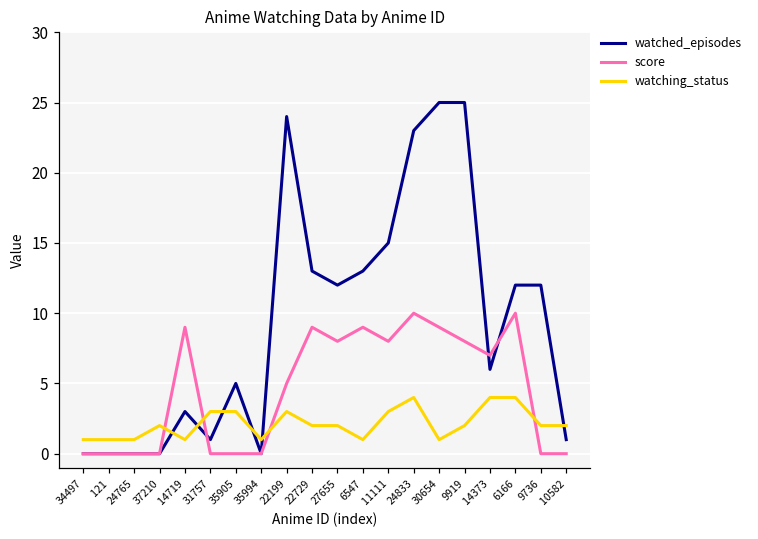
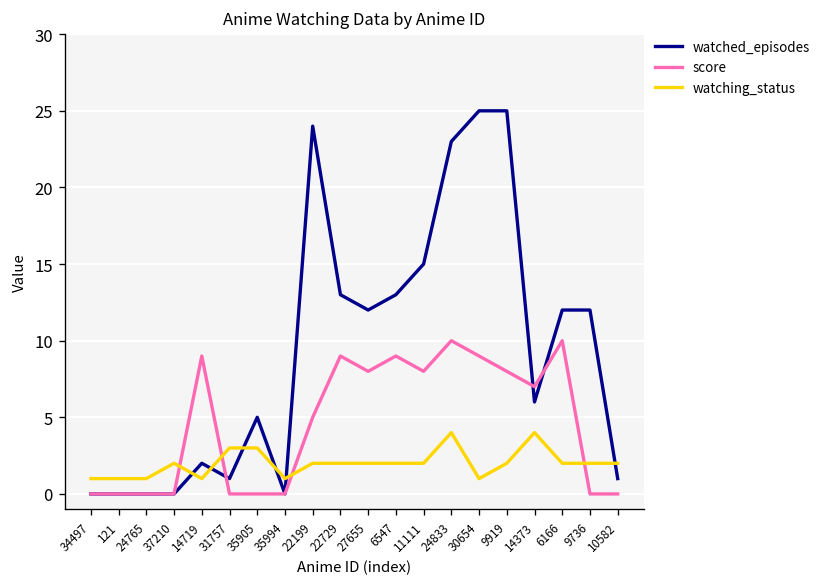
watched_episodes, 14719: 3 -> 2
watching_status, 22199: 3 -> 2
watching_status, 6547: 1 -> 2
watching_status, 11111: 3 -> 2
watching_status, 6166: 4 -> 2
